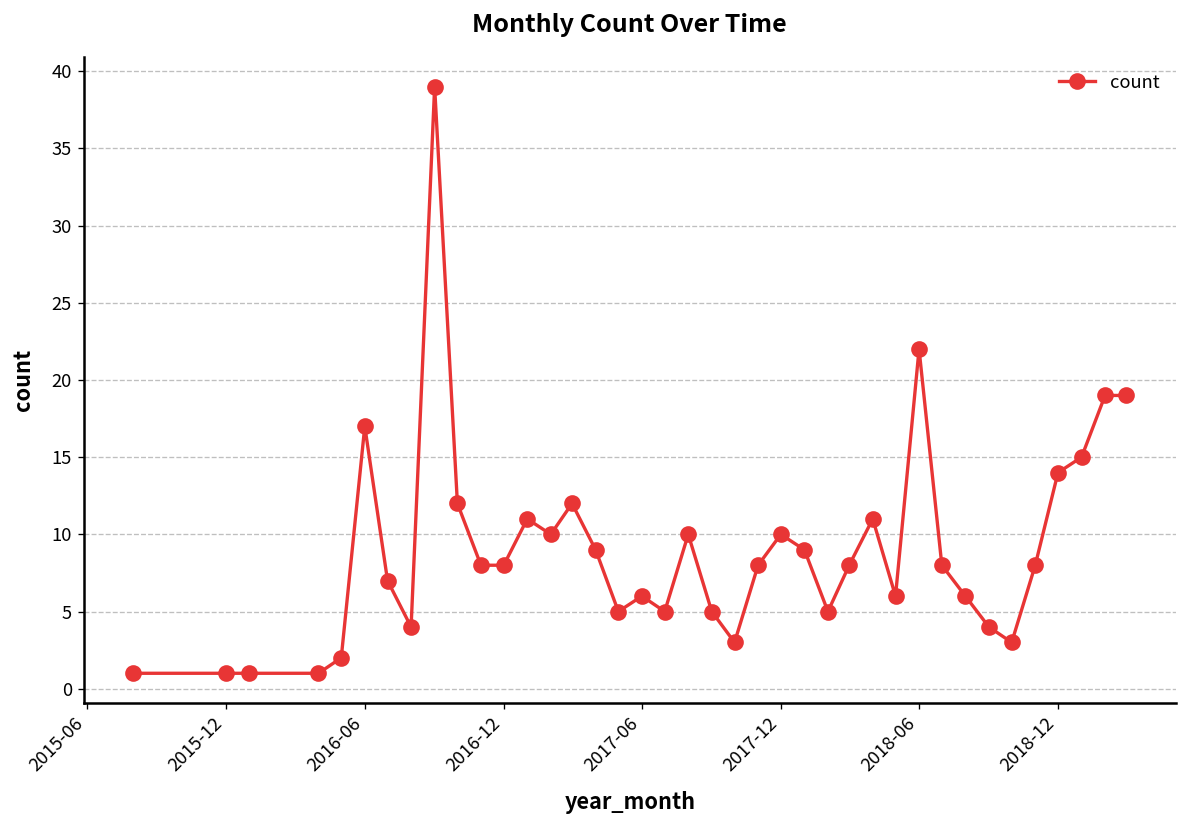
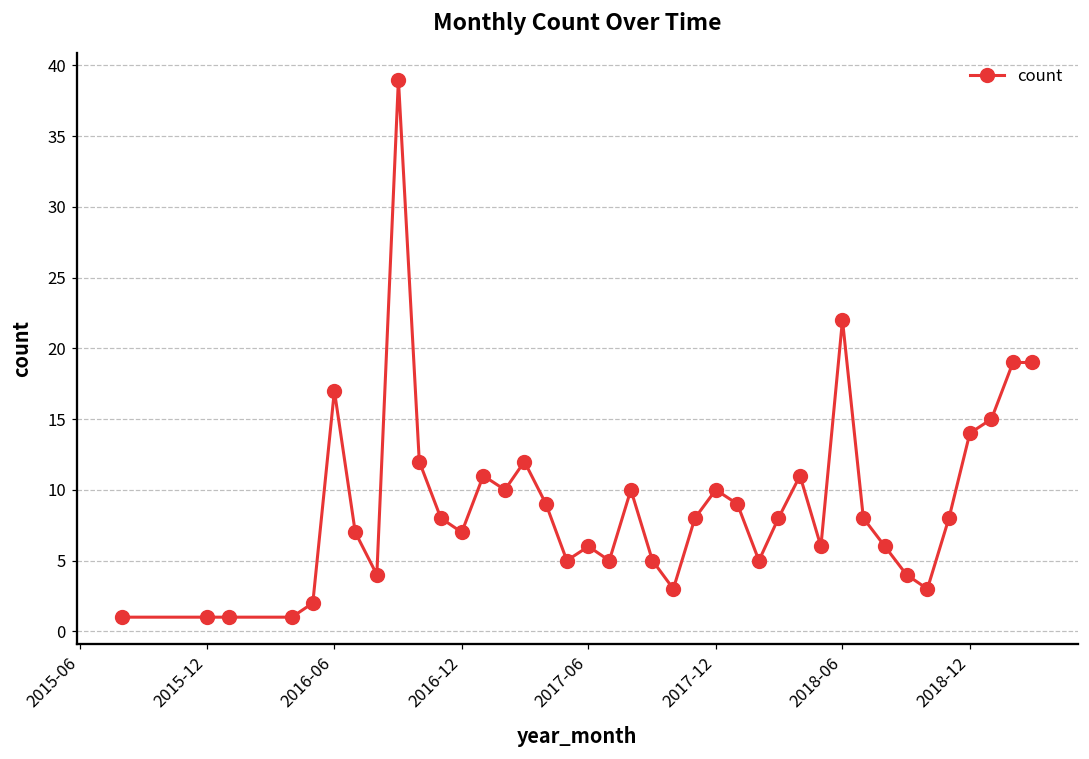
2016-12: 8 -> 7
